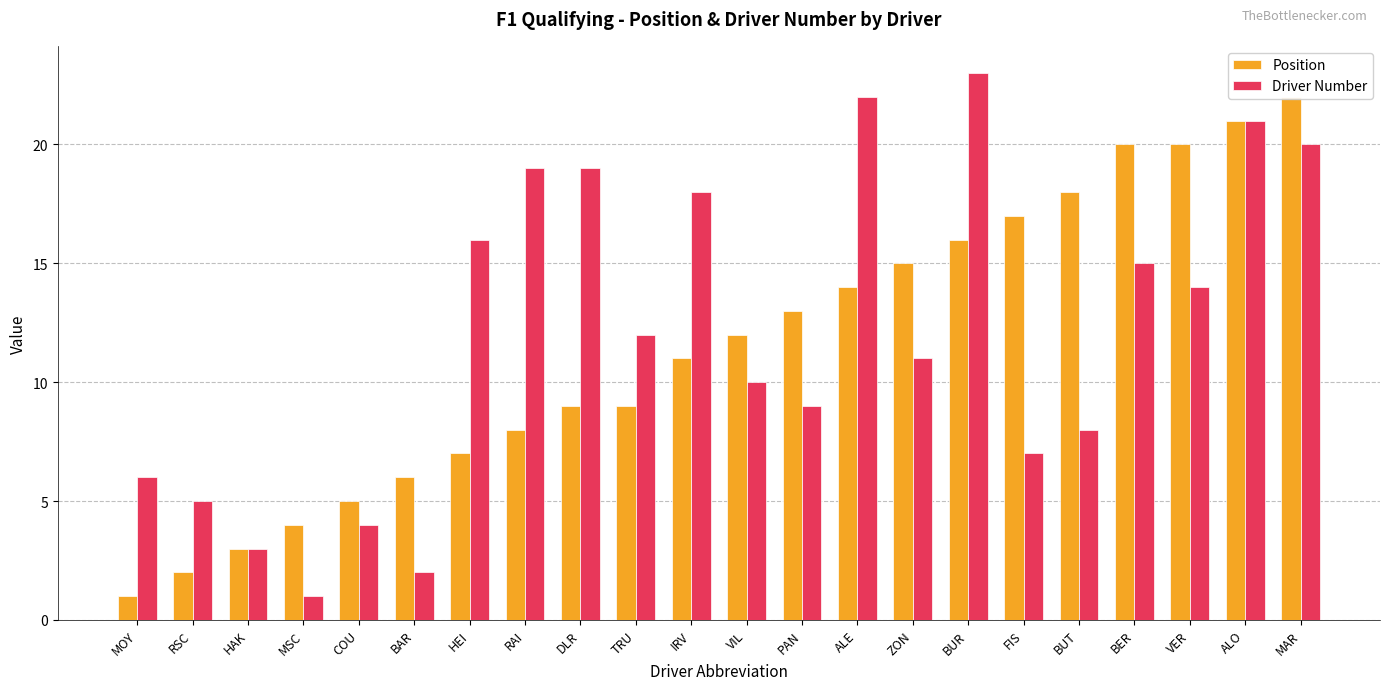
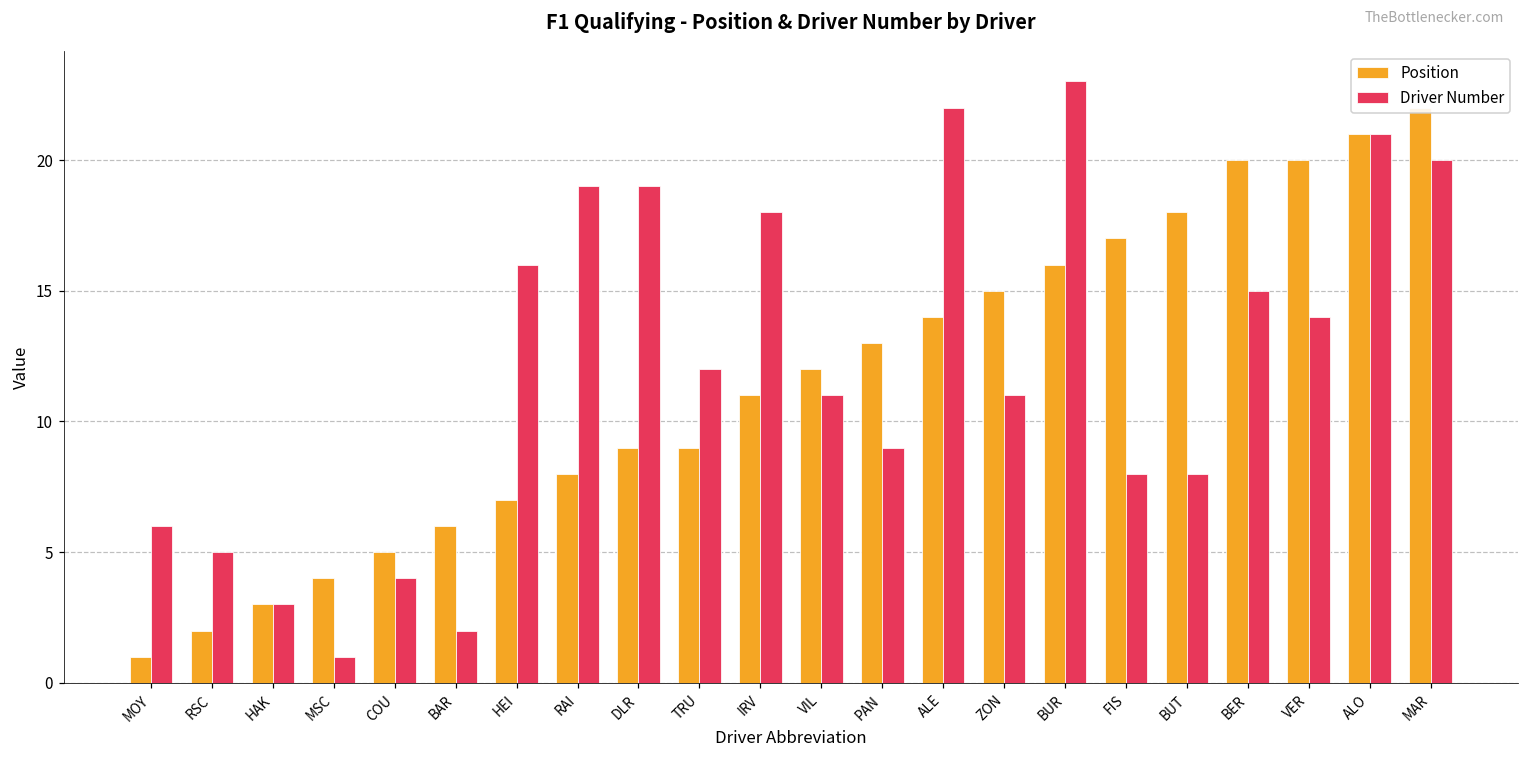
Driver Number, VIL: 10 -> 11
Driver Number, FIS: 7 -> 8
